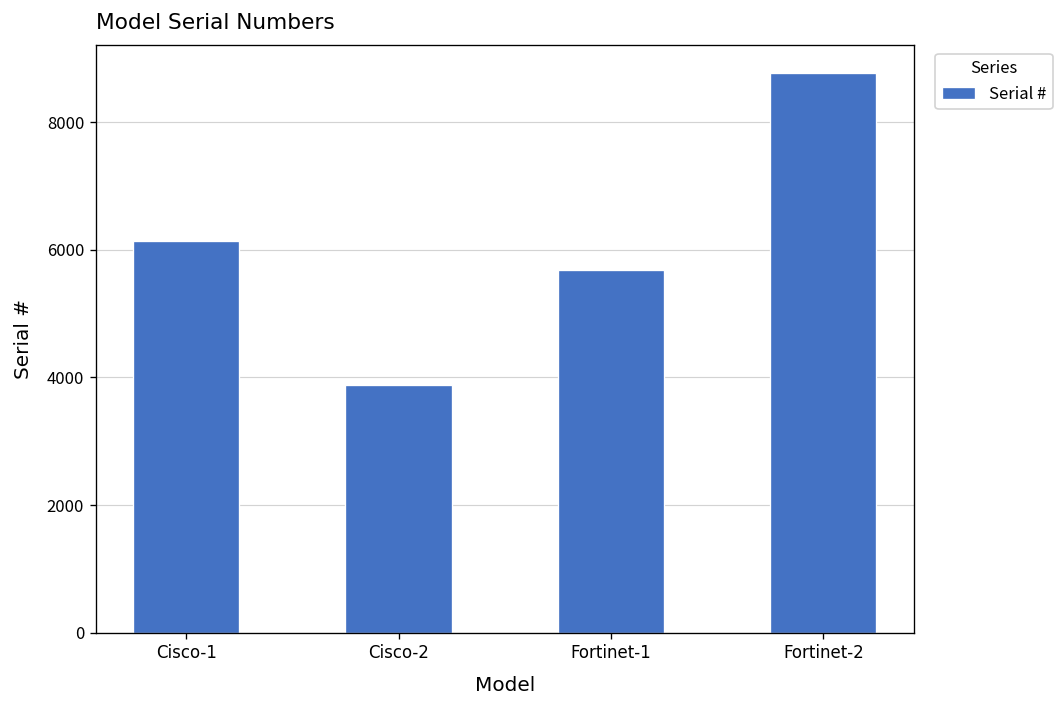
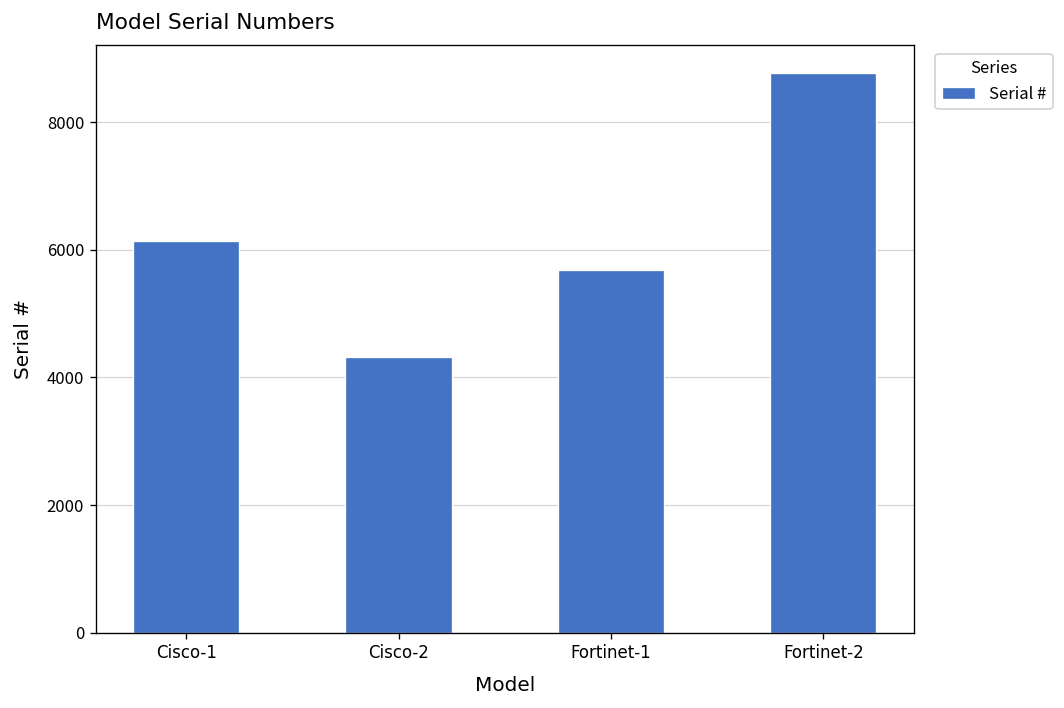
Cisco-2: 3900 -> 4300
